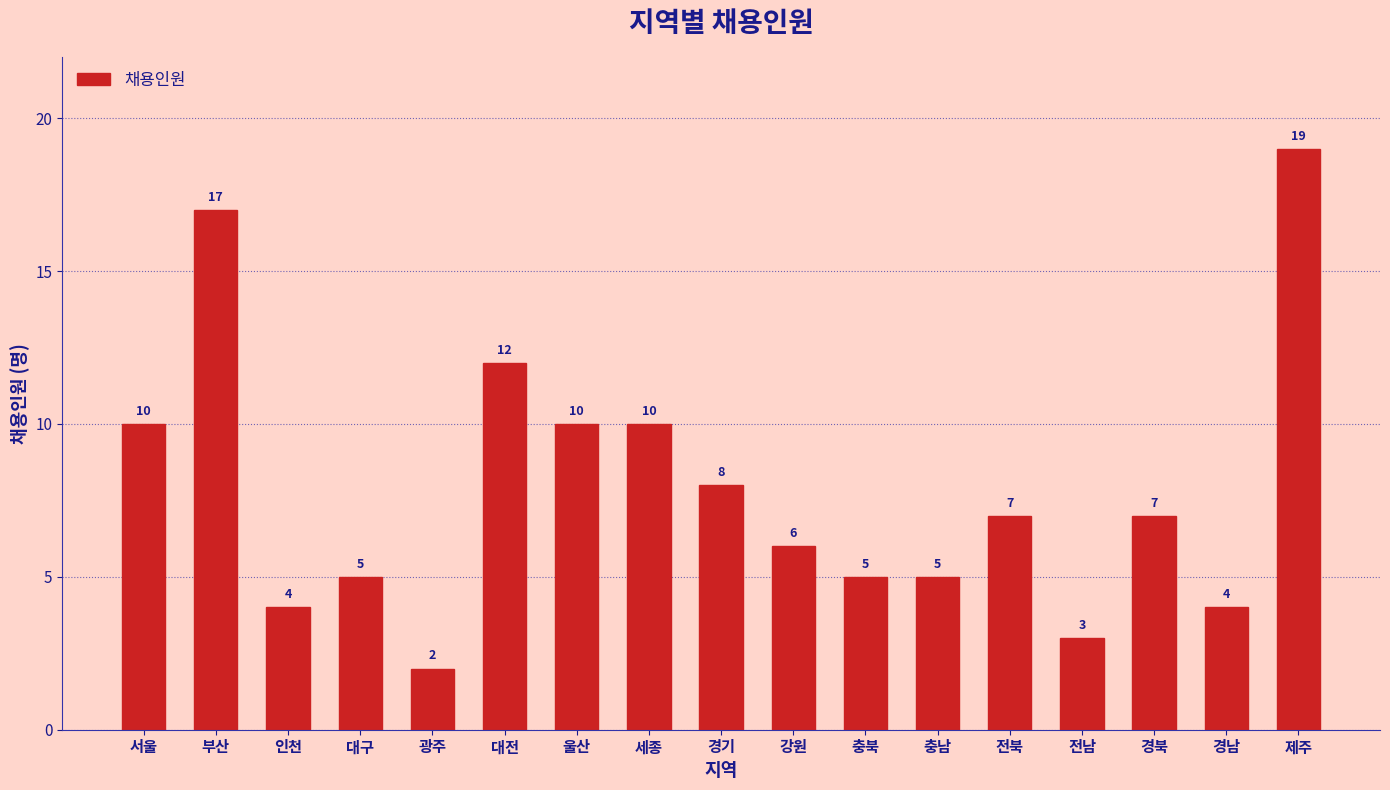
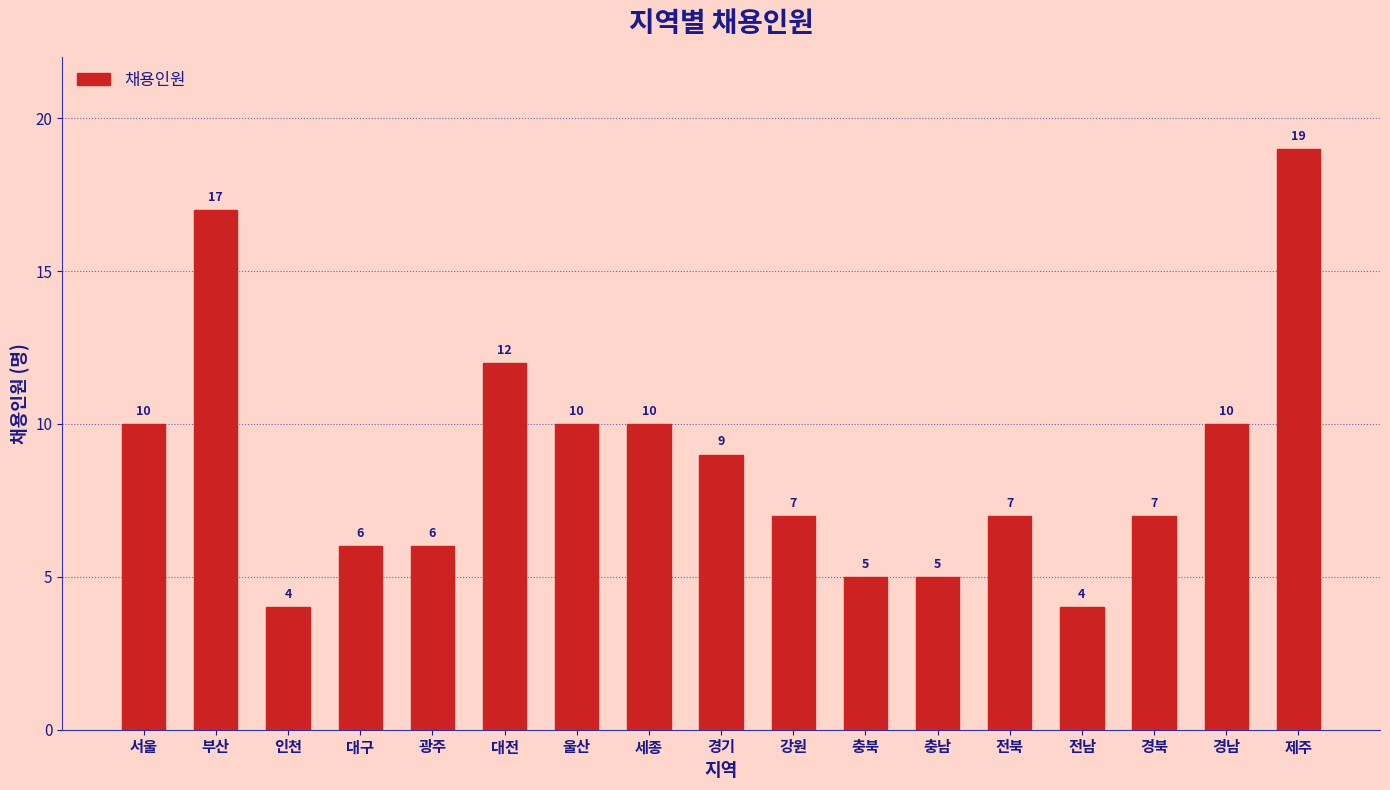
대구: 5 -> 6
광주: 2 -> 6
경기: 8 -> 9
강원: 6 -> 7
전남: 3 -> 4
경남: 4 -> 10
